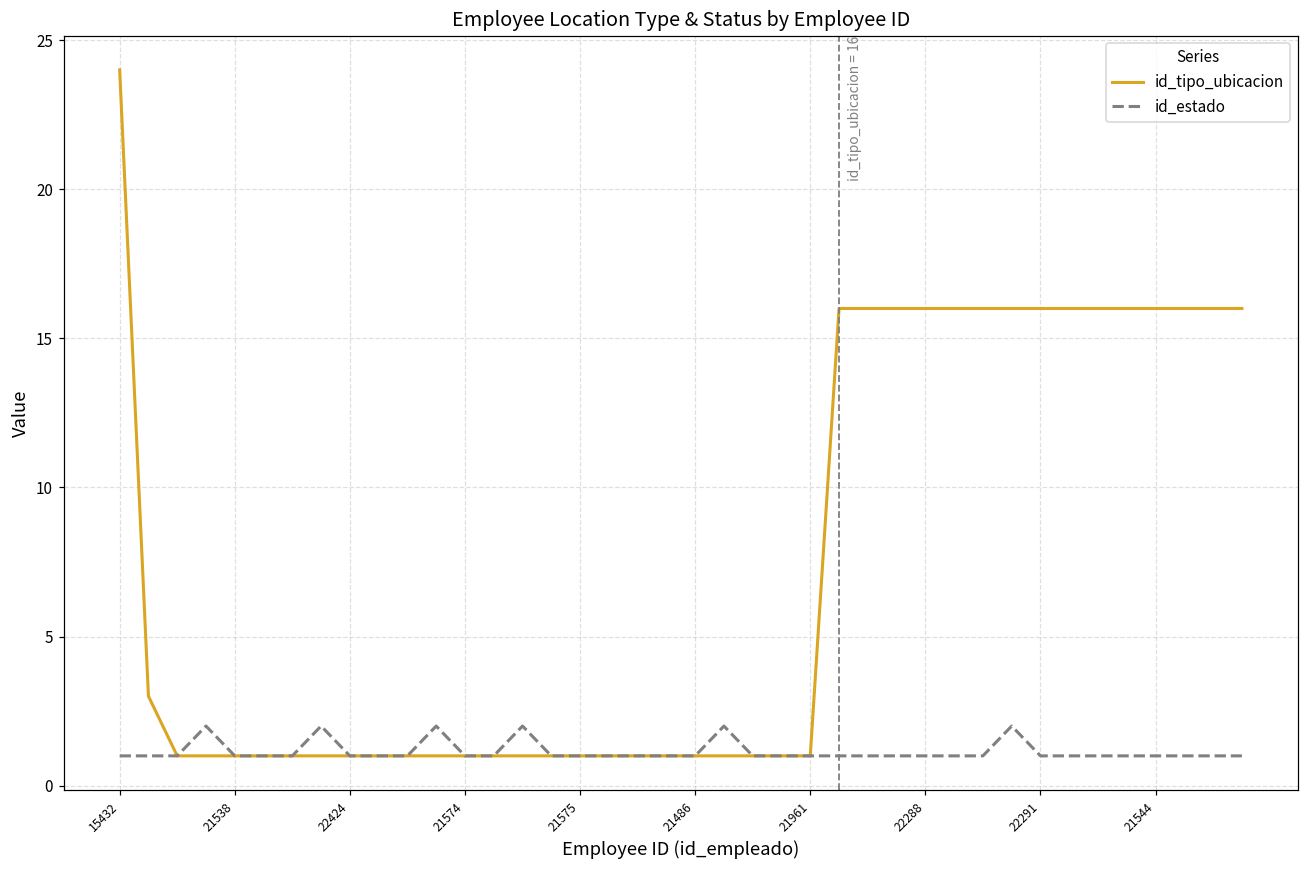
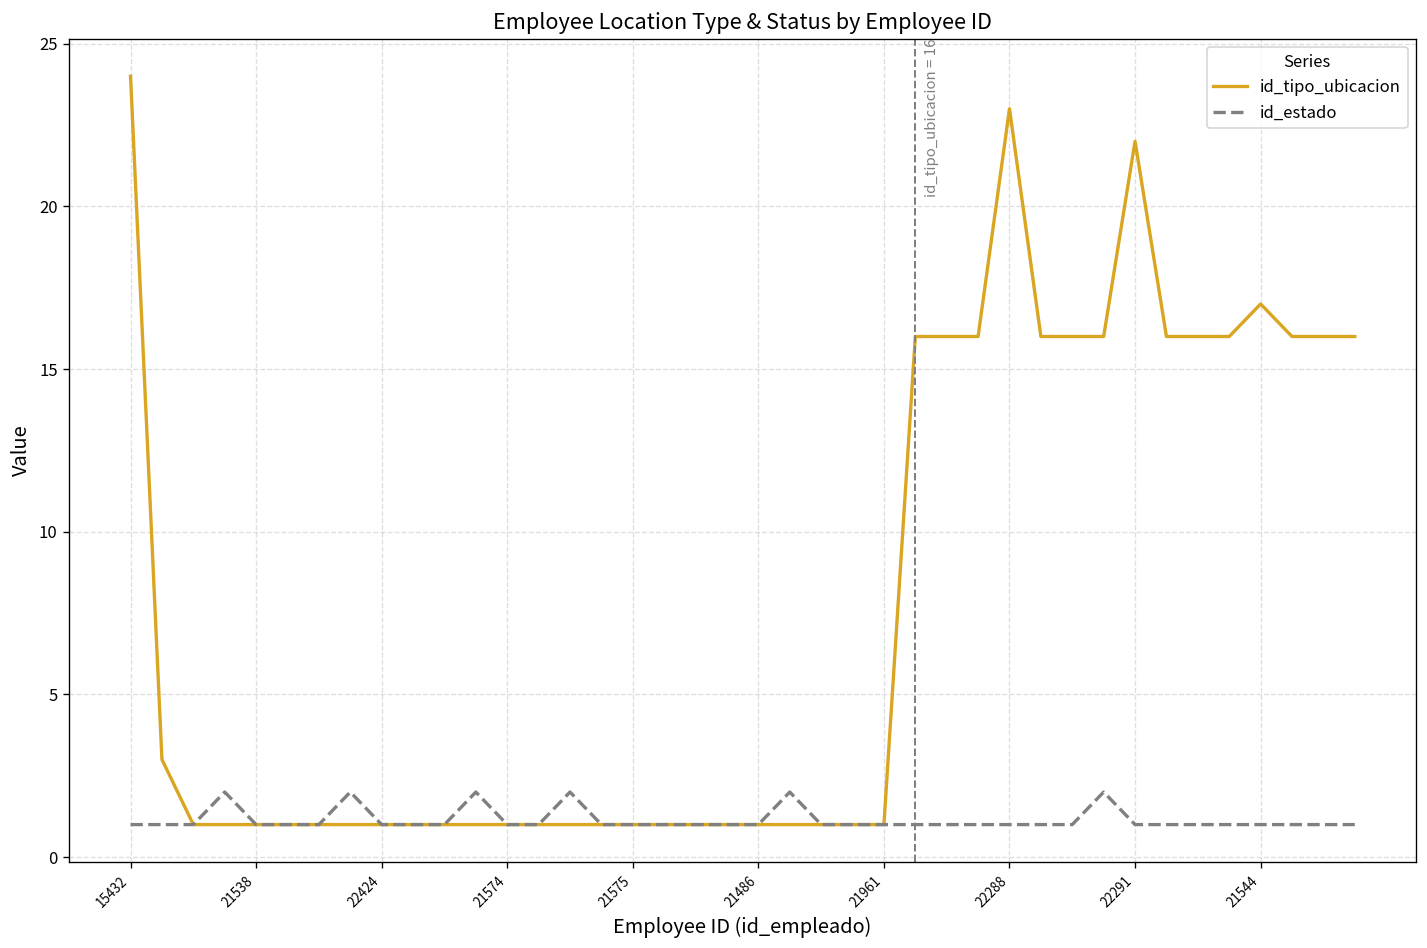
id_tipo_ubicacion, 22288: 16 -> 23
id_tipo_ubicacion, 22291: 16 -> 22
id_tipo_ubicacion, 21544: 16 -> 17
